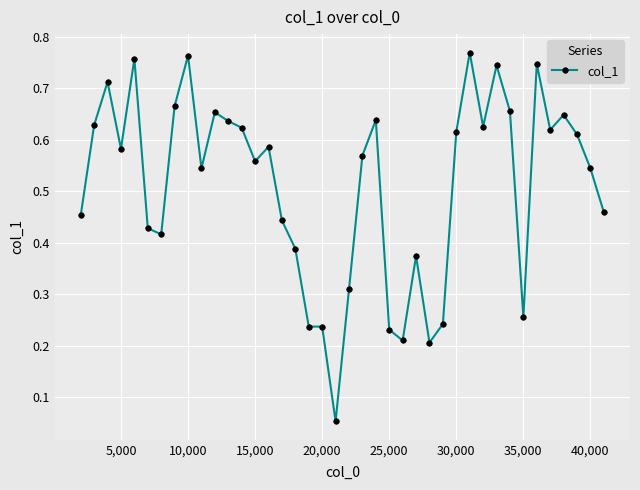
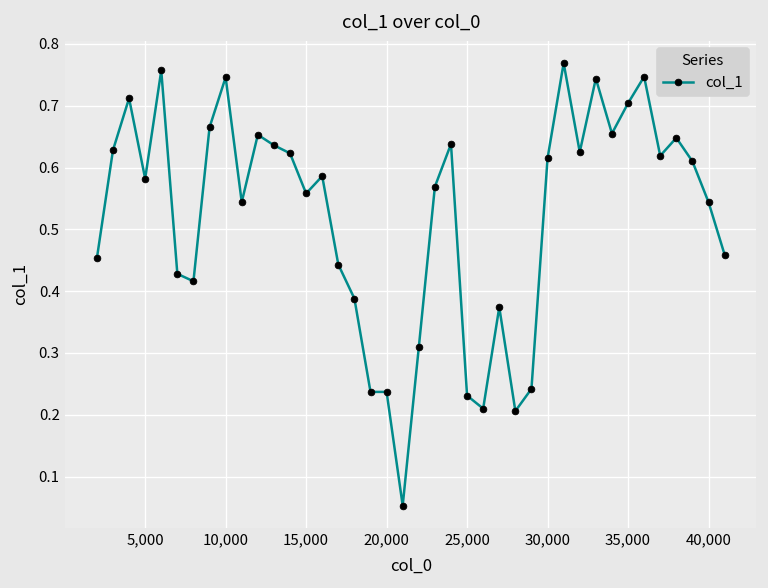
10,000: 0.76 -> 0.75
35,000: 0.26 -> 0.70
